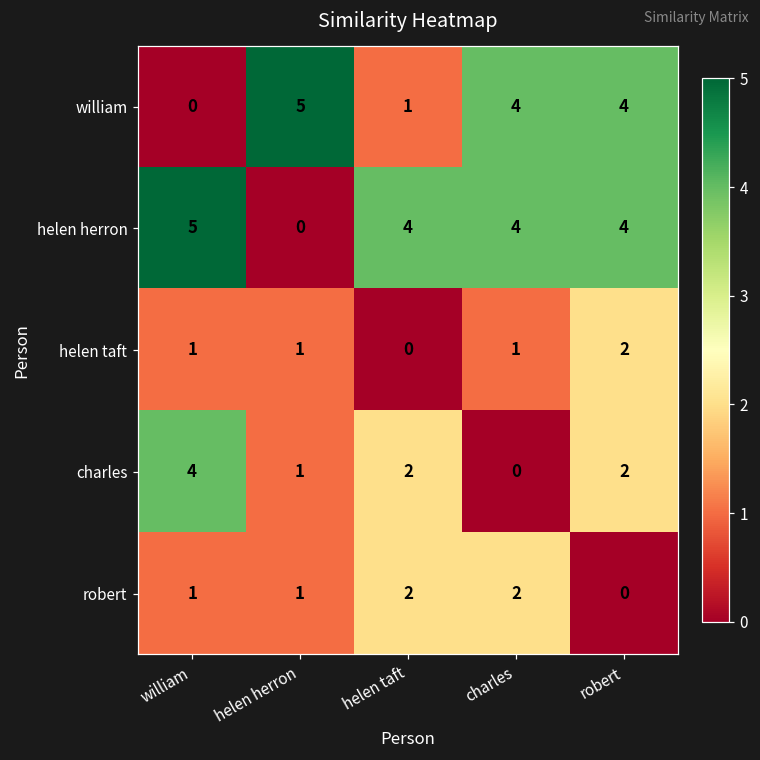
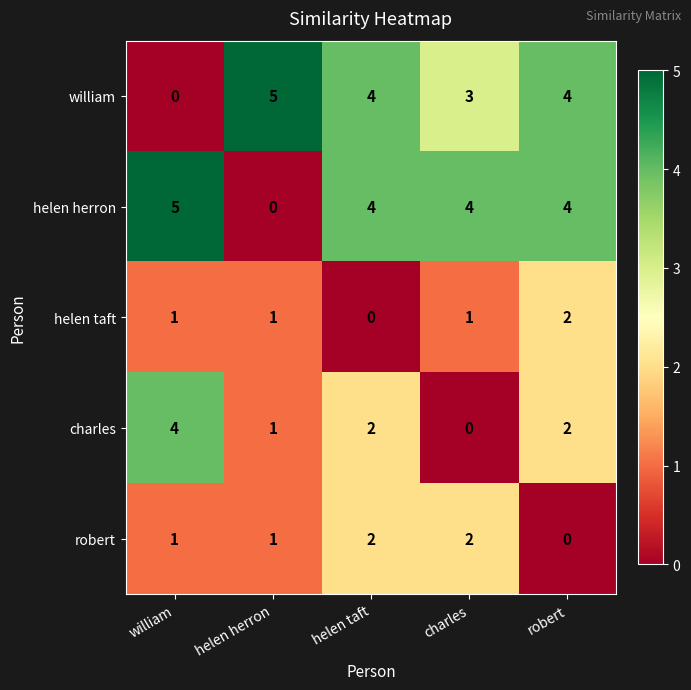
william, helen taft: 1 -> 4
william, charles: 4 -> 3
